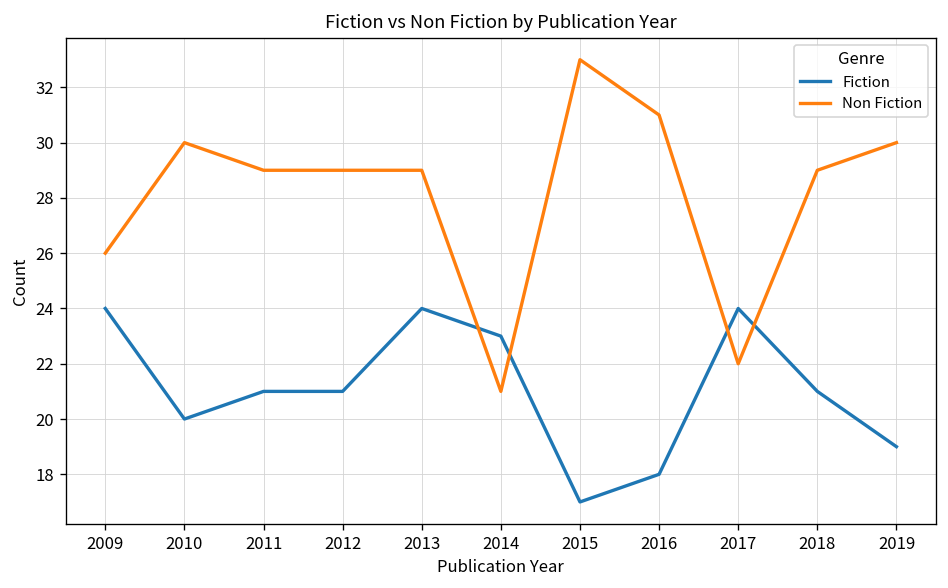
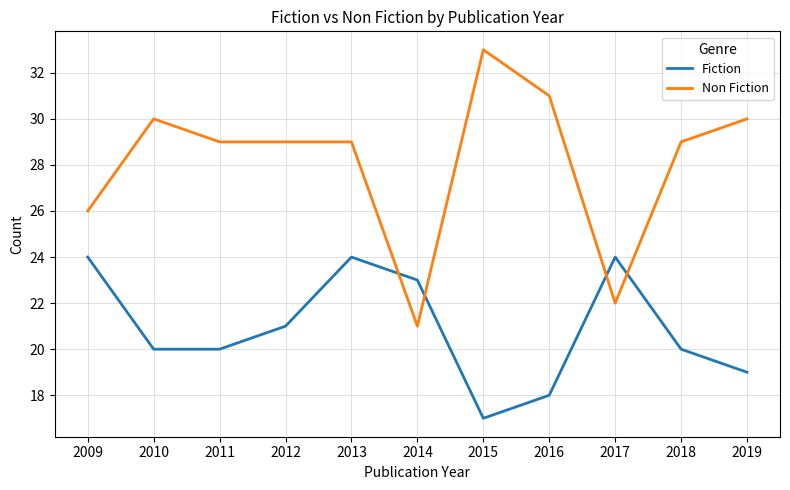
Fiction, 2011: 21 -> 20
Fiction, 2018: 21 -> 20
